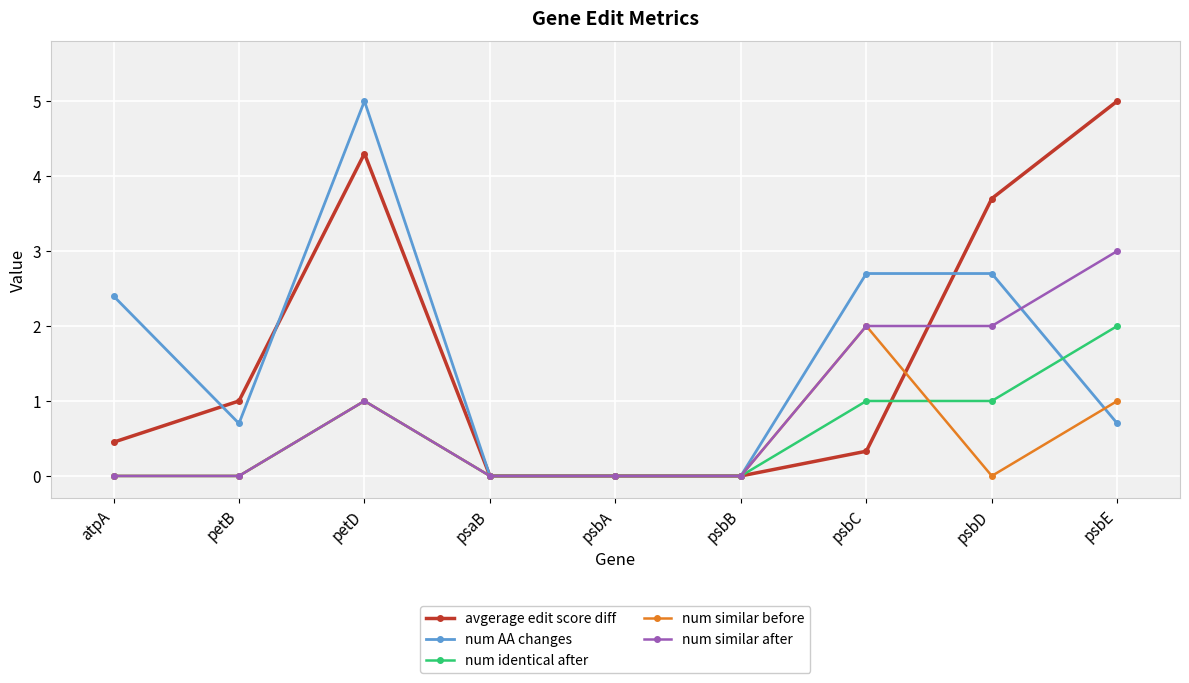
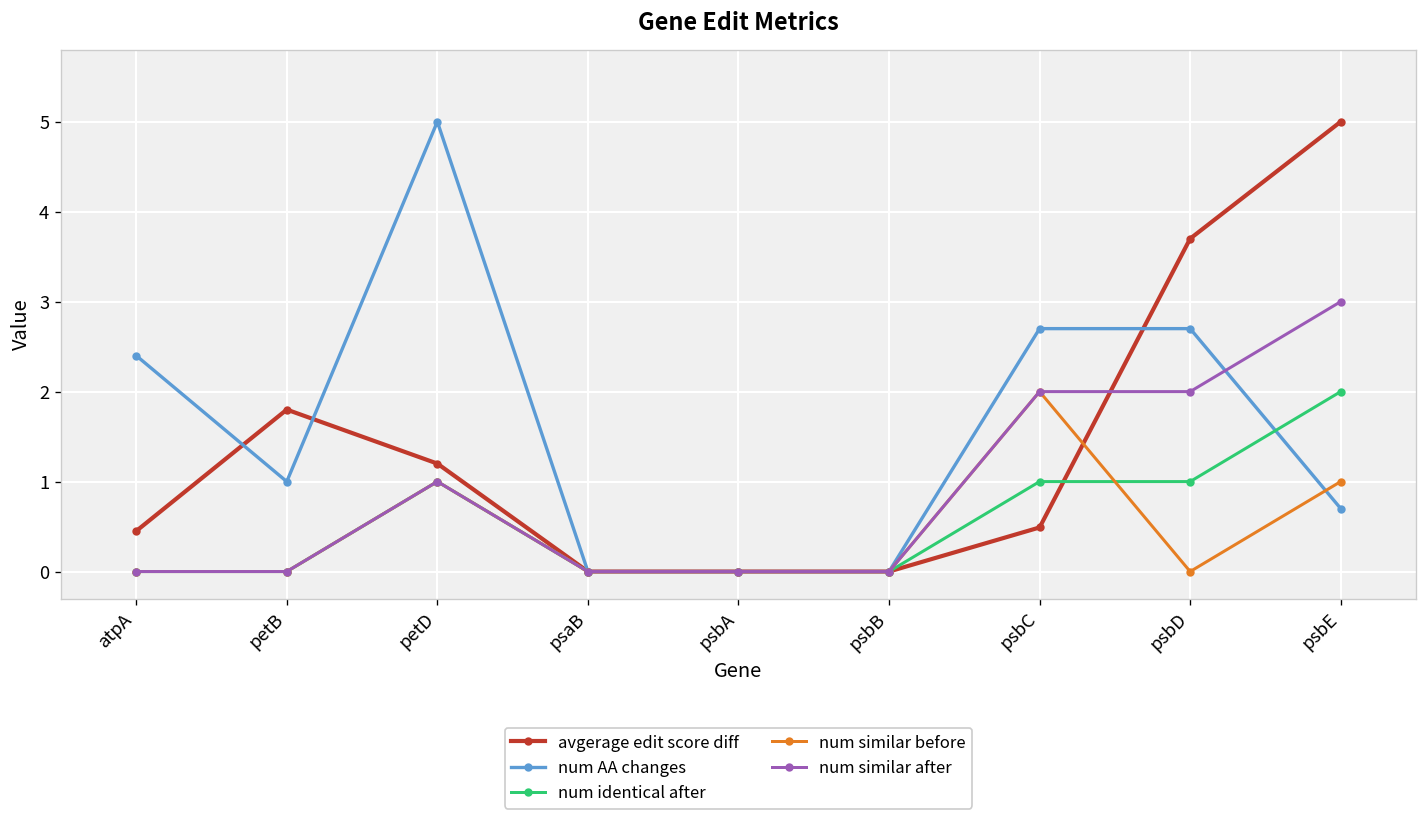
avgerage edit score diff, petB: 1.0 -> 1.8
num AA changes, petB: 0.7 -> 1.0
avgerage edit score diff, petD: 4.3 -> 1.2
avgerage edit score diff, psbC: 0.3 -> 0.5
